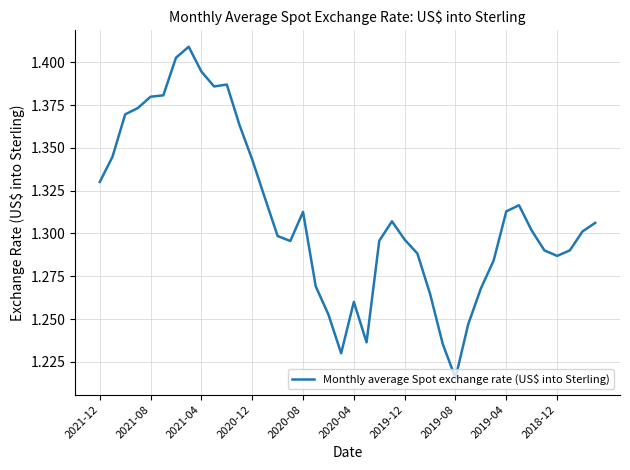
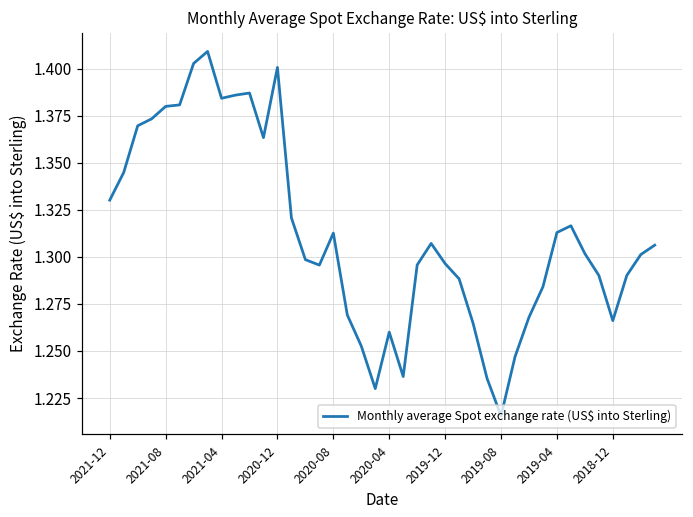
2021-04: 1.395 -> 1.384
2020-12: 1.343 -> 1.401
2018-12: 1.287 -> 1.266
